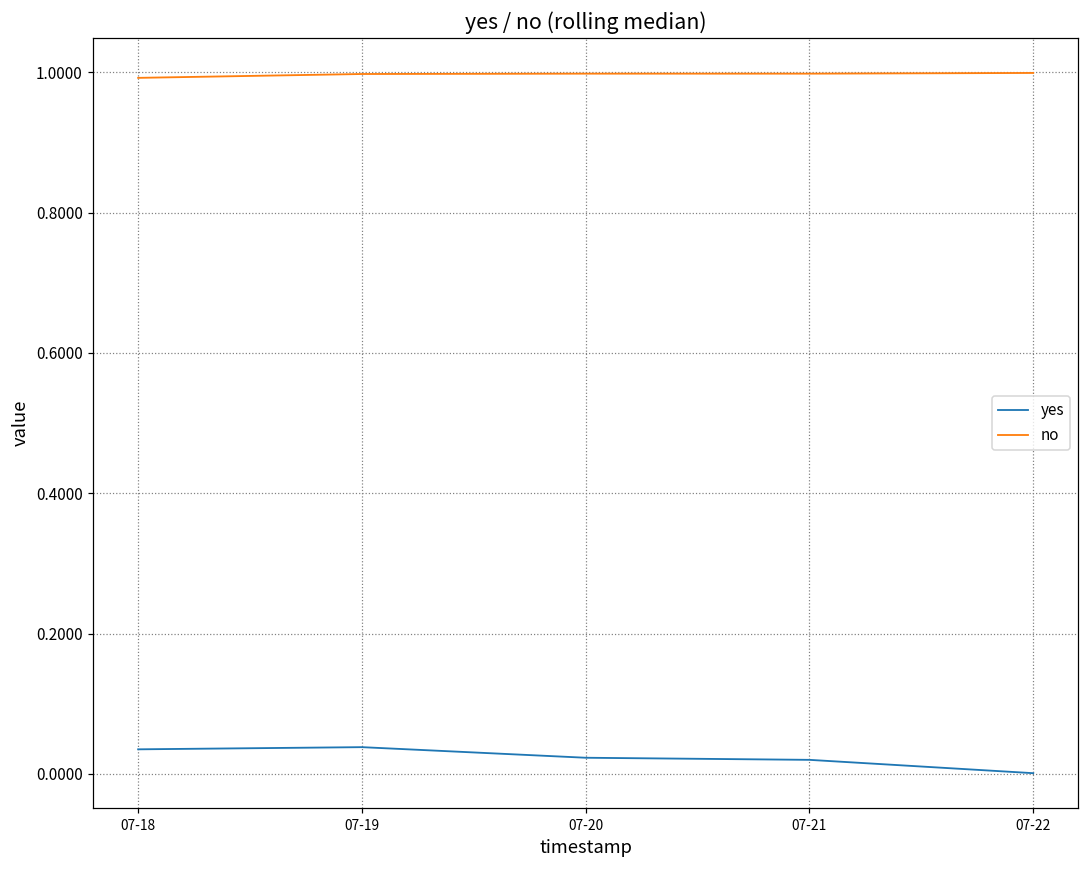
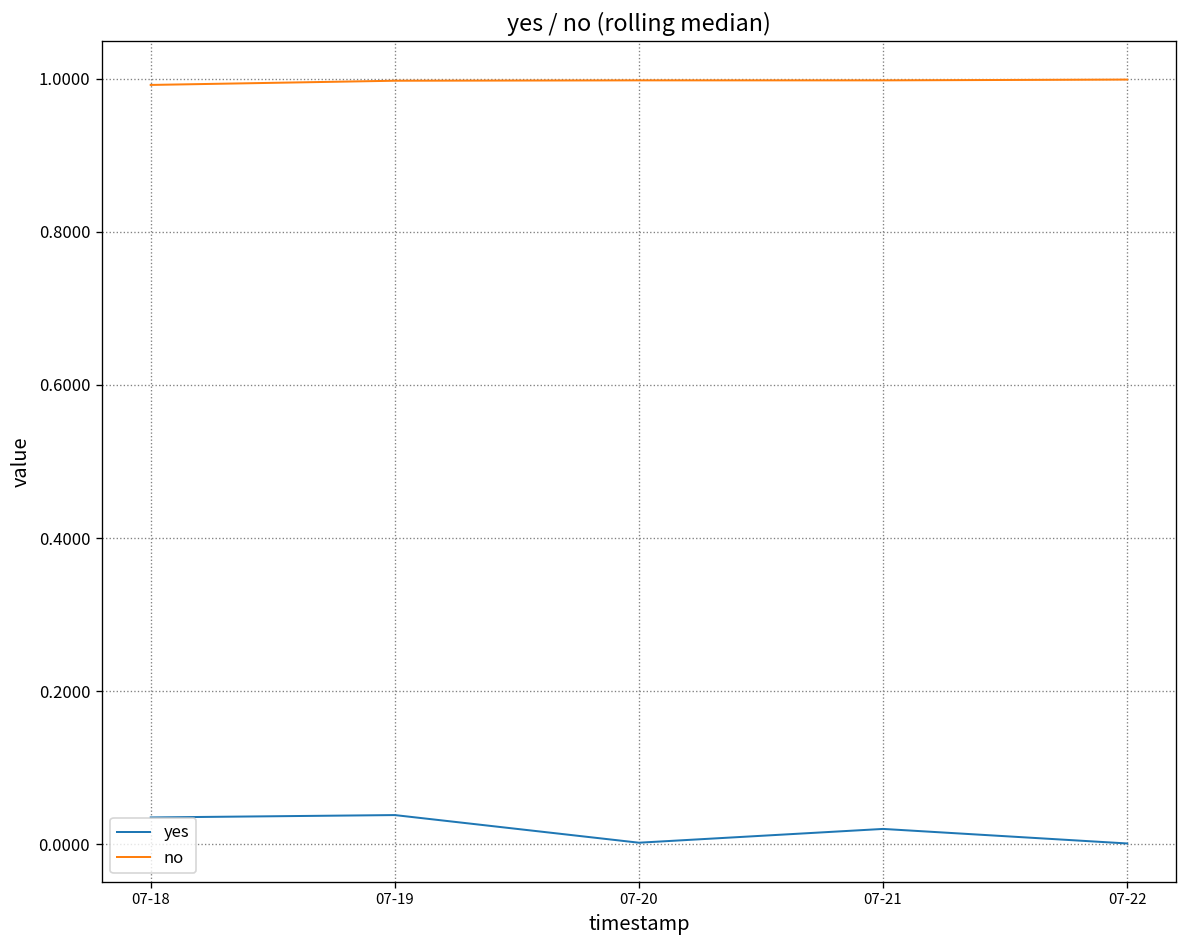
yes, 07-20: 0.02 -> 0.00
